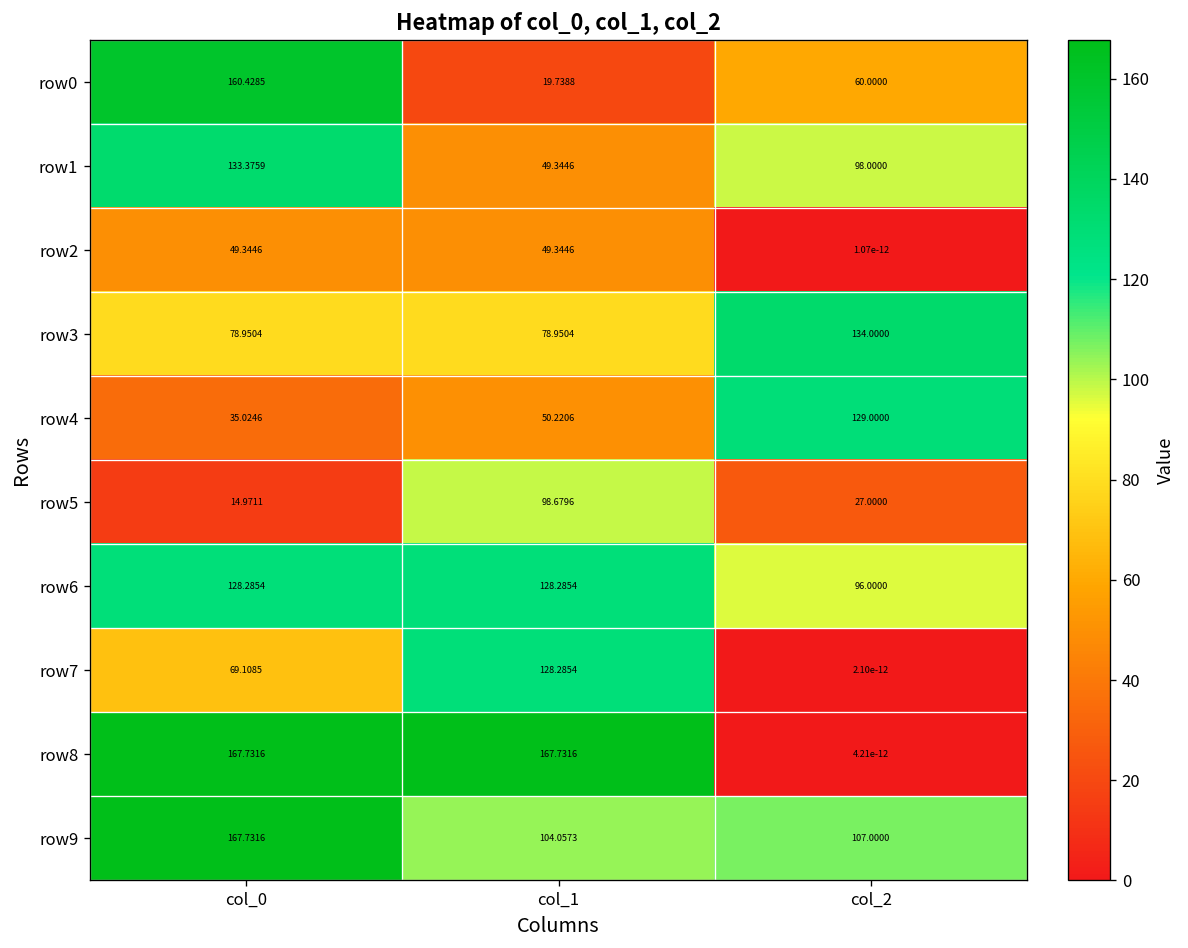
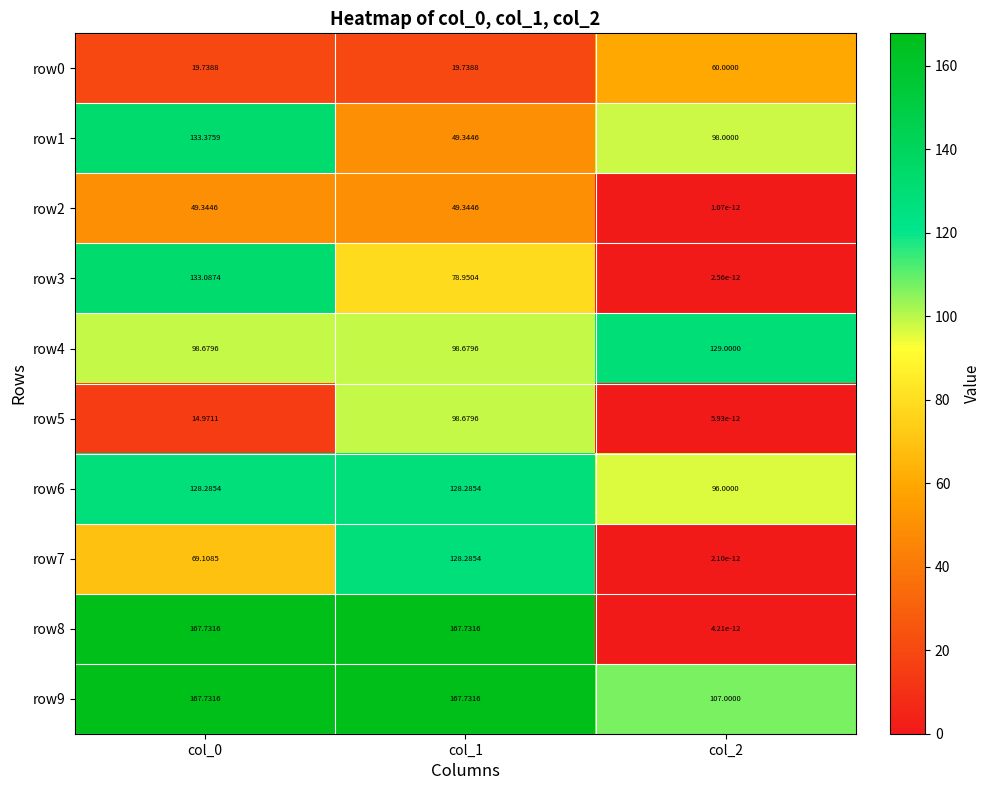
row0, col_0: 160.4285 -> 19.7388
row3, col_0: 78.9504 -> 133.0874
row3, col_2: 134.0000 -> 2.56e-12
row4, col_0: 35.0246 -> 98.6796
row4, col_1: 50.2206 -> 98.6796
row5, col_2: 27.0000 -> 5.93e-12
row9, col_1: 104.0573 -> 167.7316
